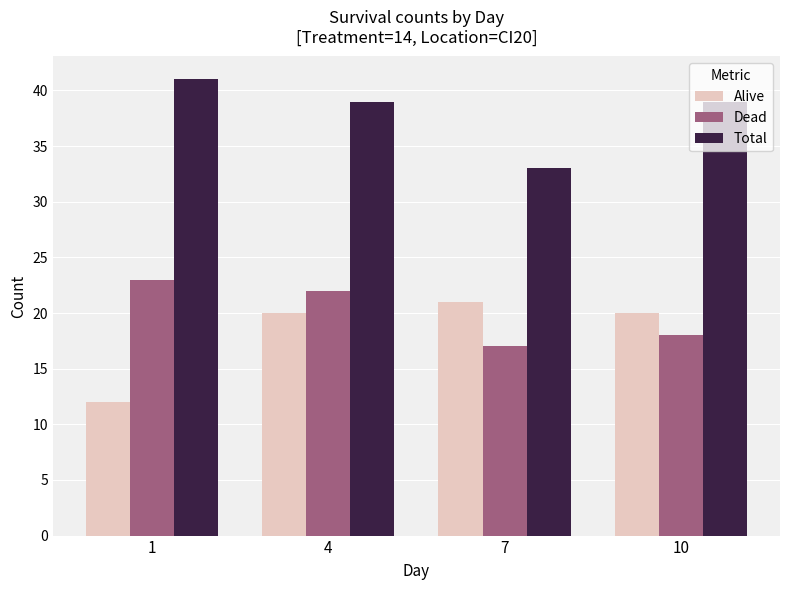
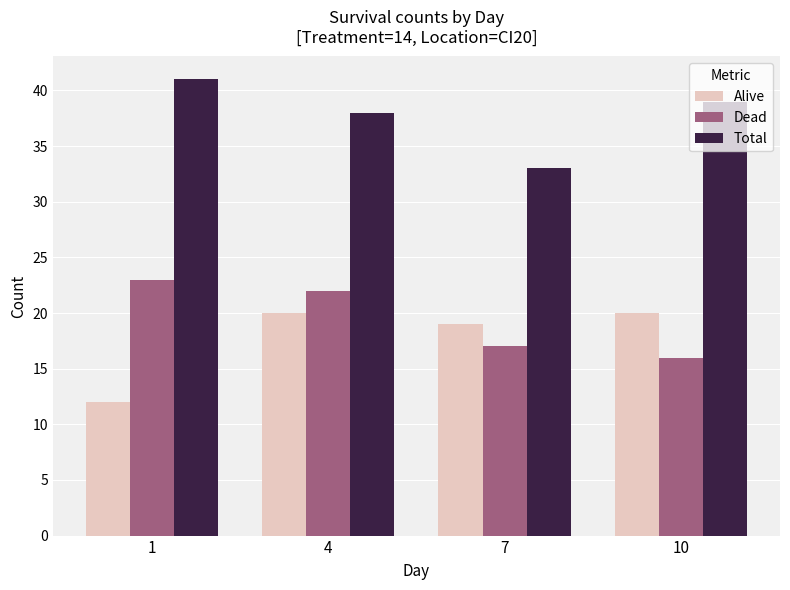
Total, 4: 39 -> 38
Alive, 7: 21 -> 19
Dead, 10: 18 -> 16
